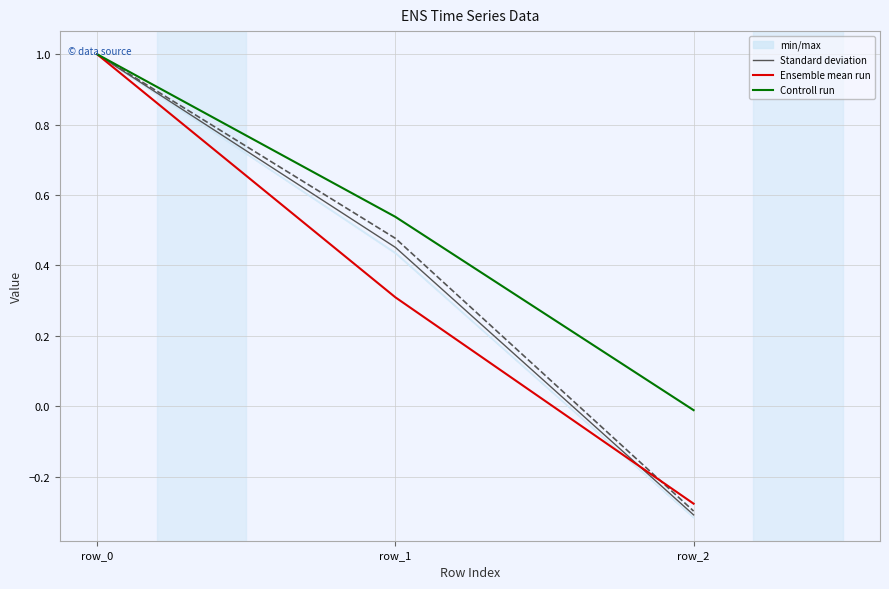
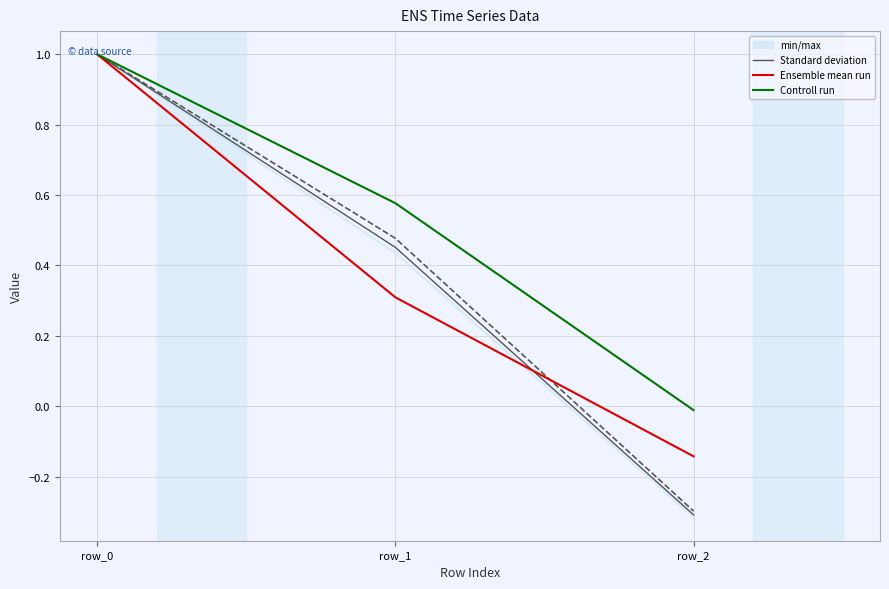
Controll run, row_1: 0.54 -> 0.58
Ensemble mean run, row_2: -0.28 -> -0.14
